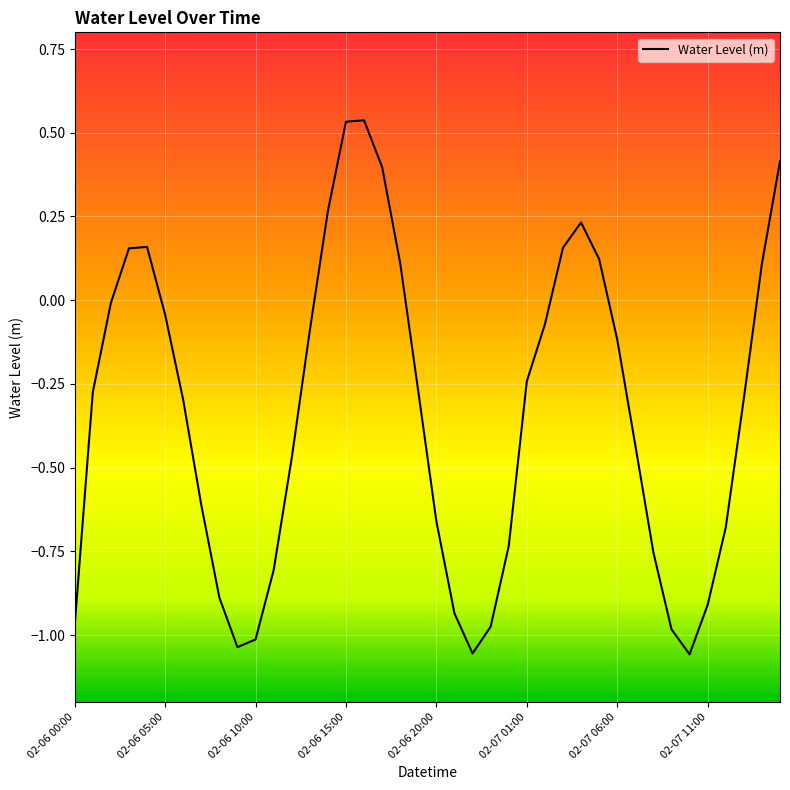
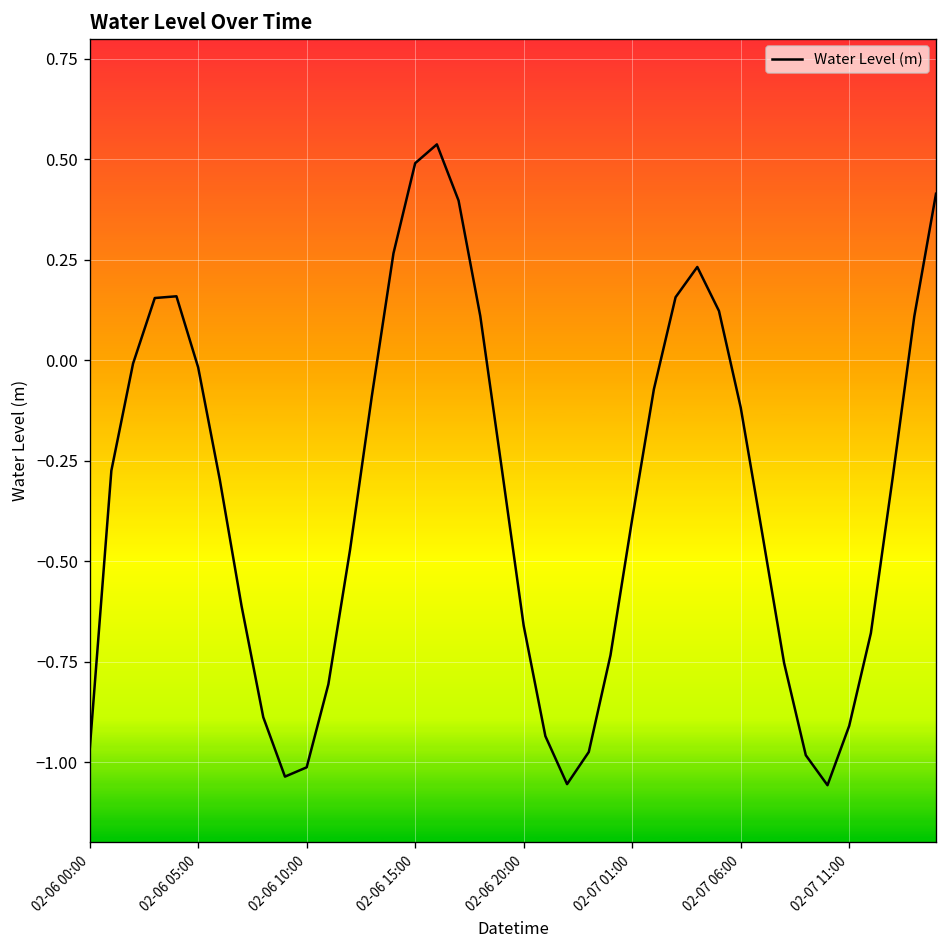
02-06 05:00: -0.04 -> -0.02
02-06 15:00: 0.53 -> 0.49
02-07 01:00: -0.24 -> -0.40
